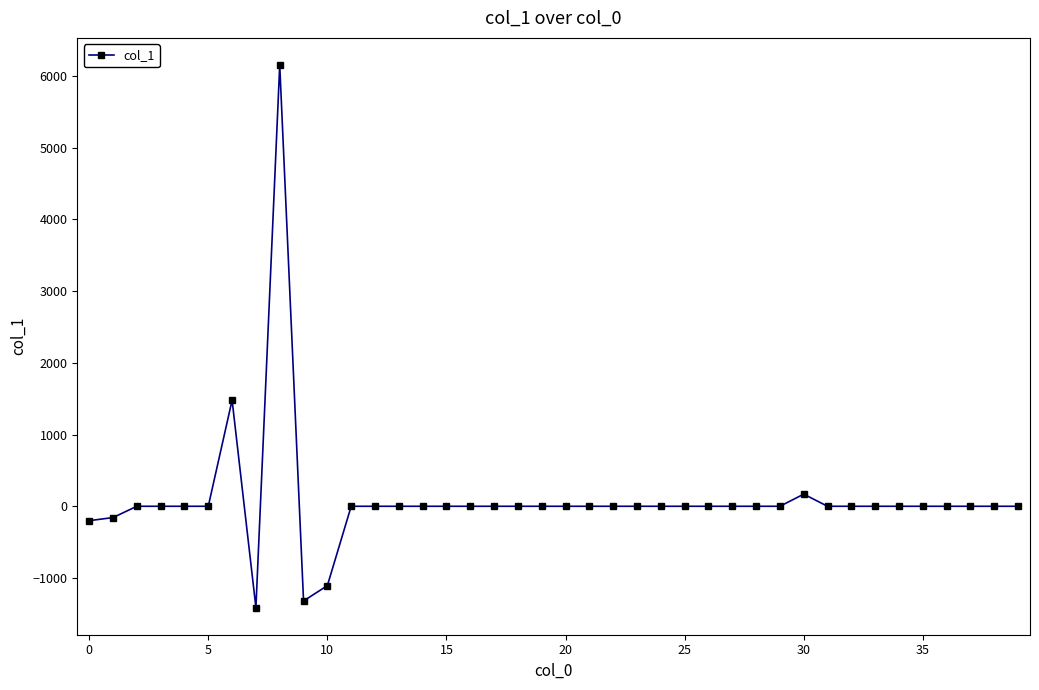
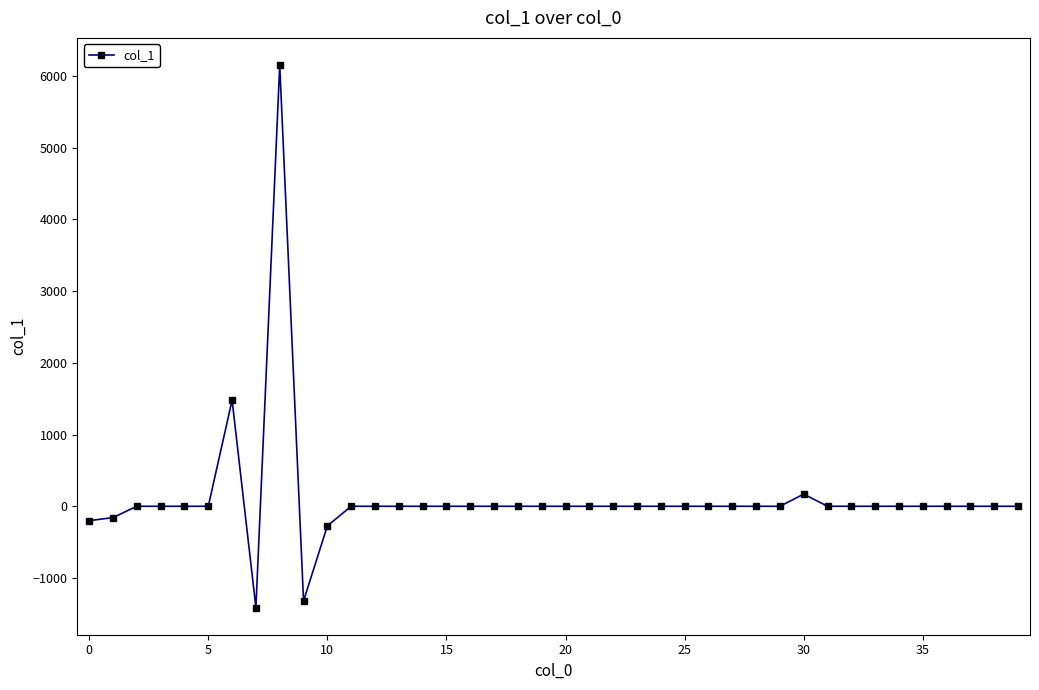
10: -1100 -> -300
